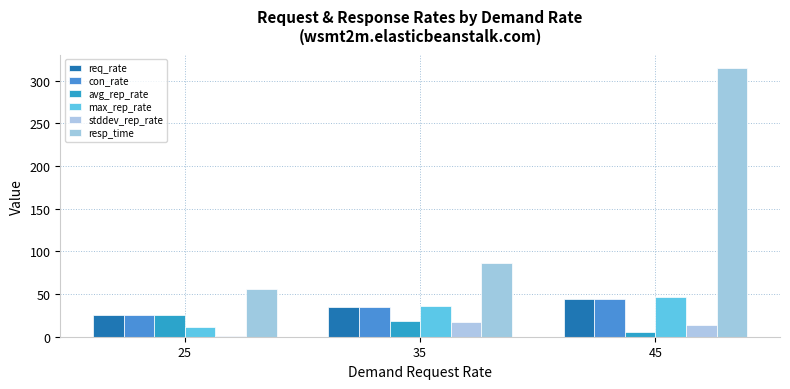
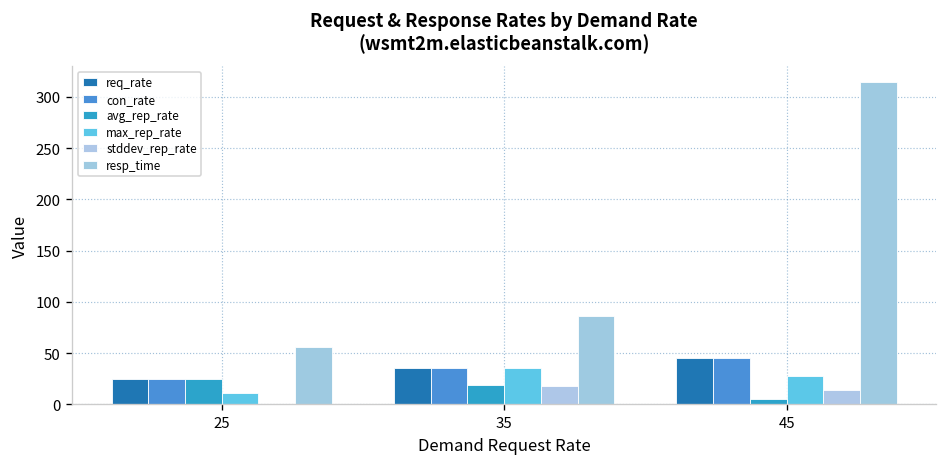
max_rep_rate, 45: 50 -> 30
